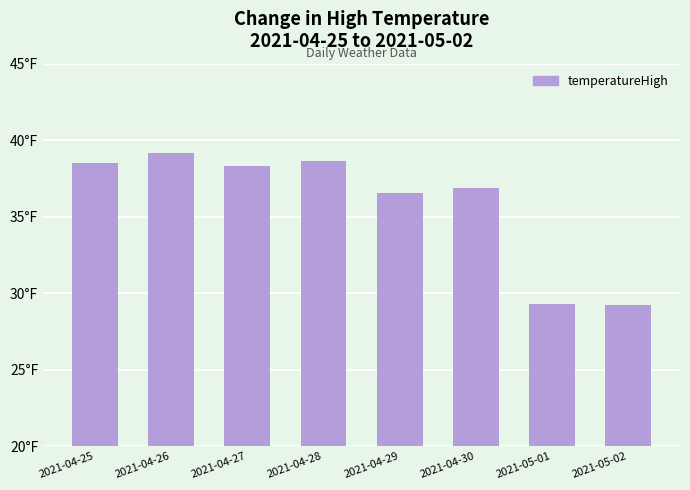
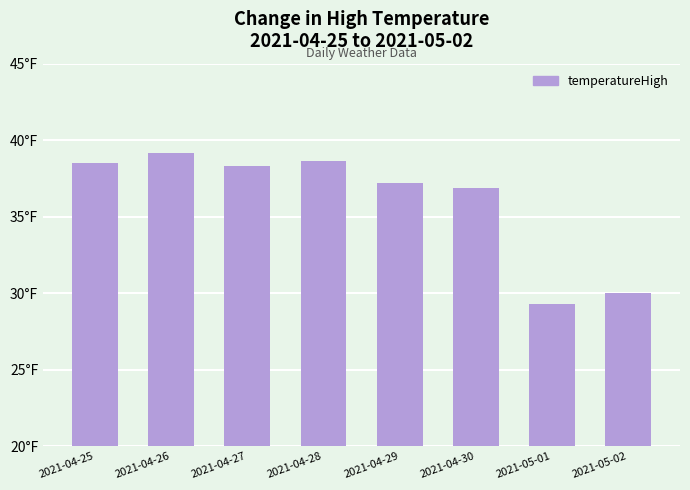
2021-04-29: 36.5°F -> 37.2°F
2021-05-02: 29.2°F -> 30.0°F
